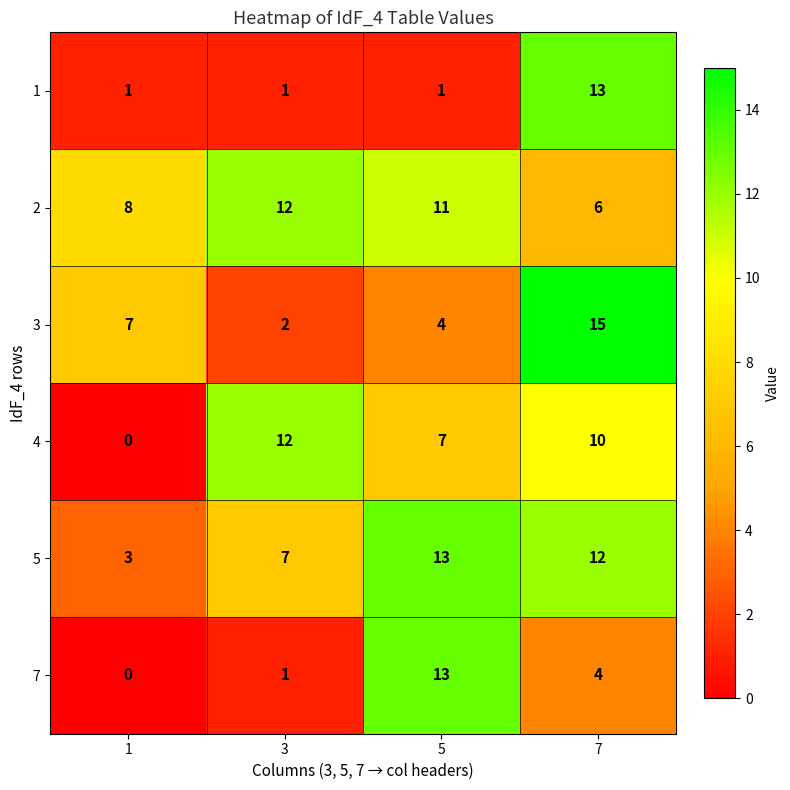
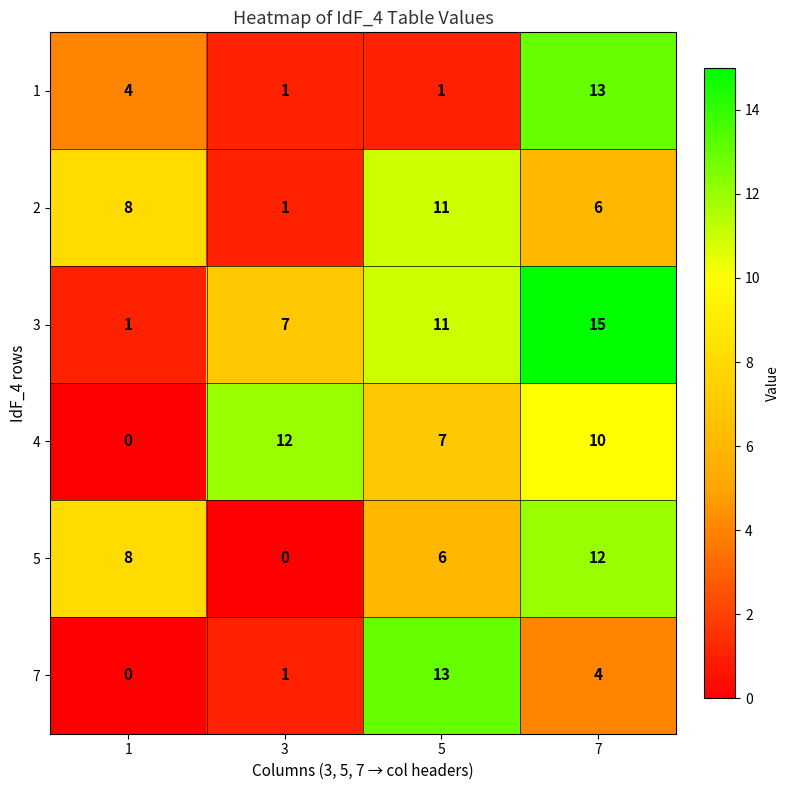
1, 1: 1 -> 4
2, 3: 12 -> 1
3, 1: 7 -> 1
3, 3: 2 -> 7
3, 5: 4 -> 11
5, 1: 3 -> 8
5, 3: 7 -> 0
5, 5: 13 -> 6
